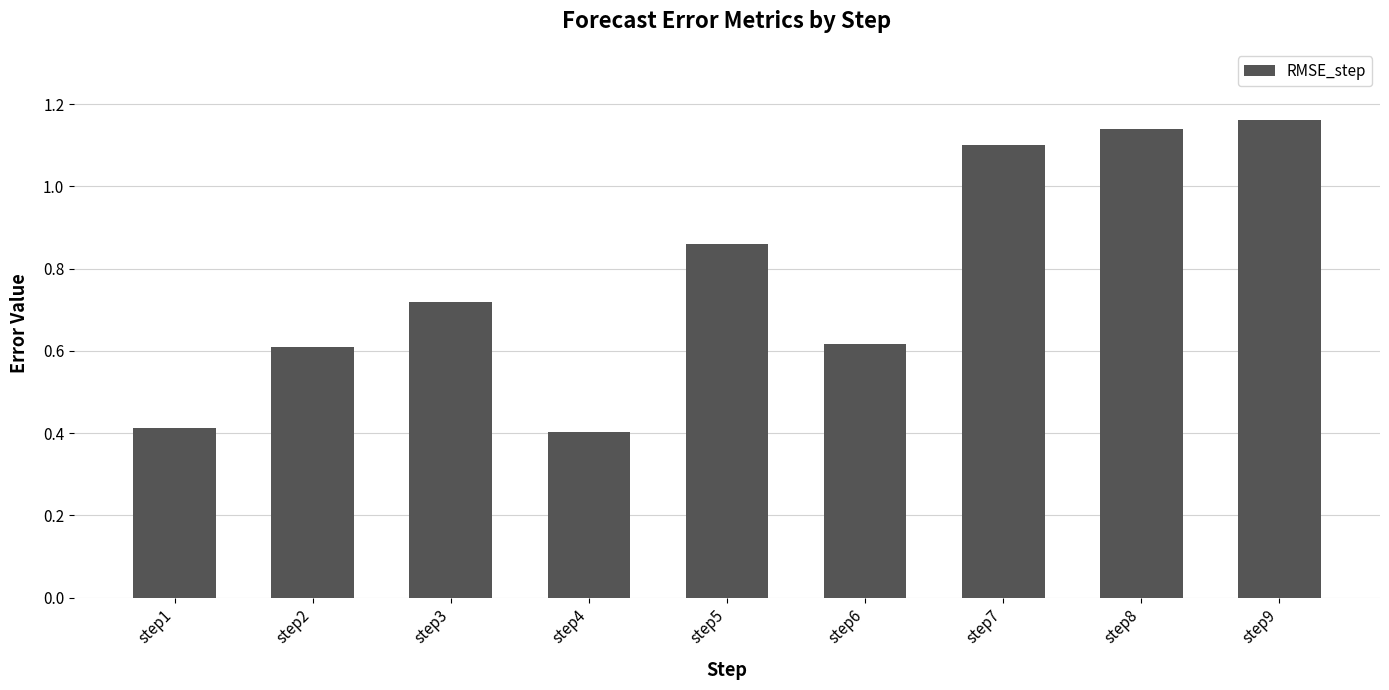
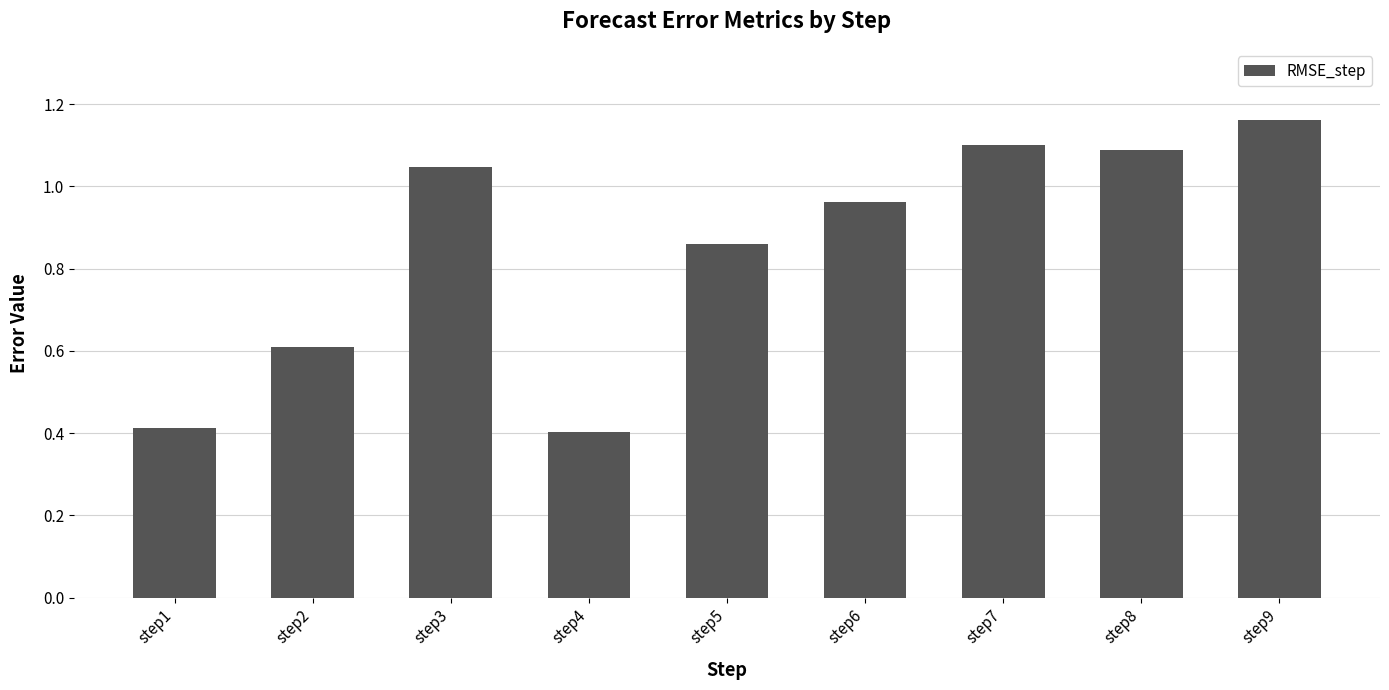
step3: 0.72 -> 1.05
step6: 0.62 -> 0.96
step8: 1.14 -> 1.09
